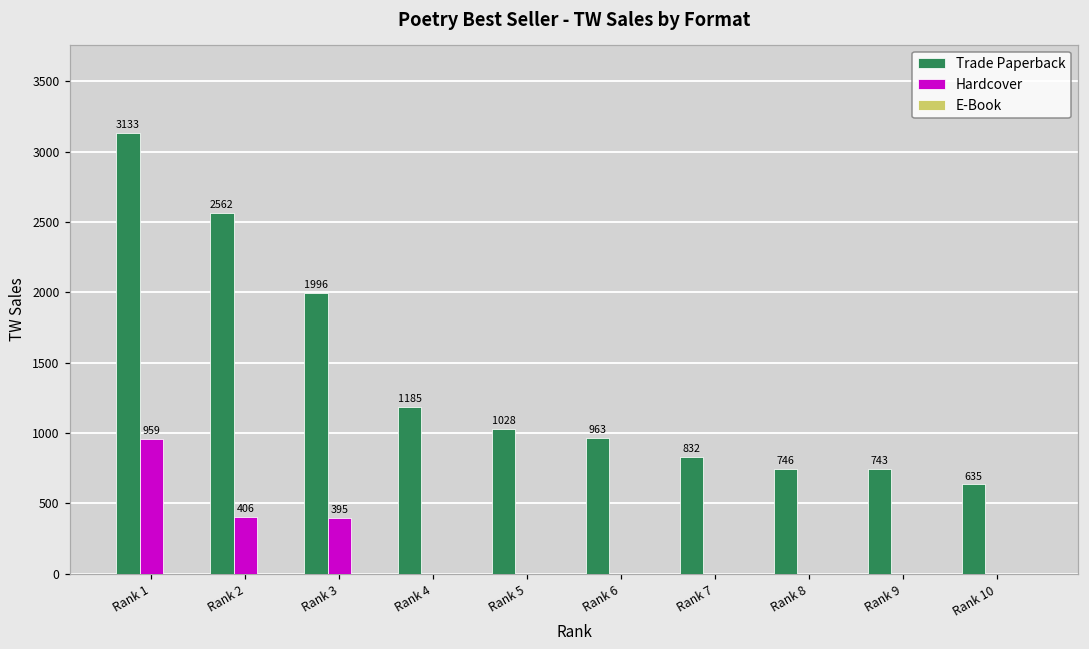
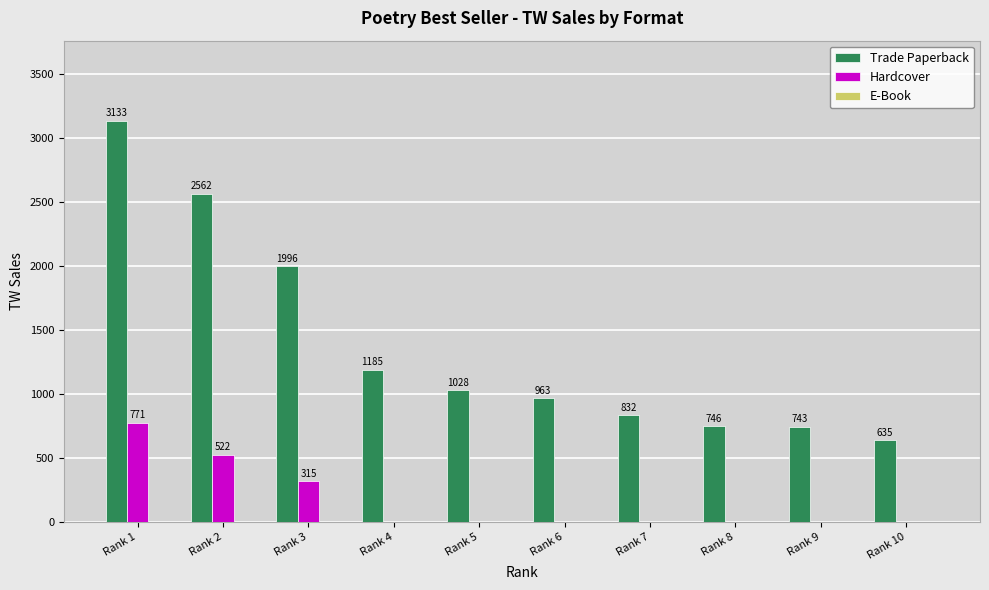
Hardcover, Rank 1: 959 -> 771
Hardcover, Rank 2: 406 -> 522
Hardcover, Rank 3: 395 -> 315
